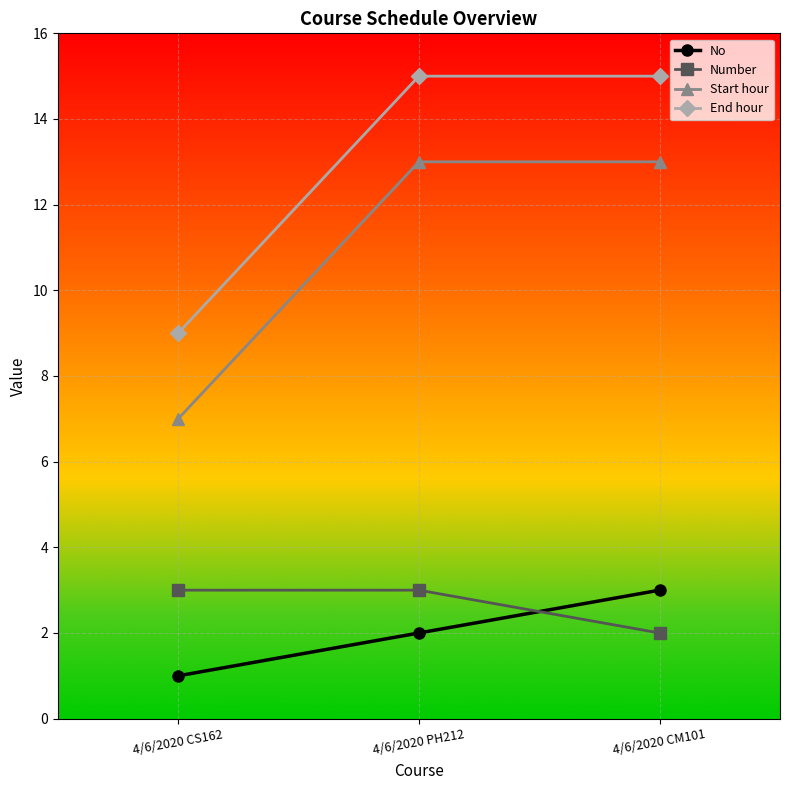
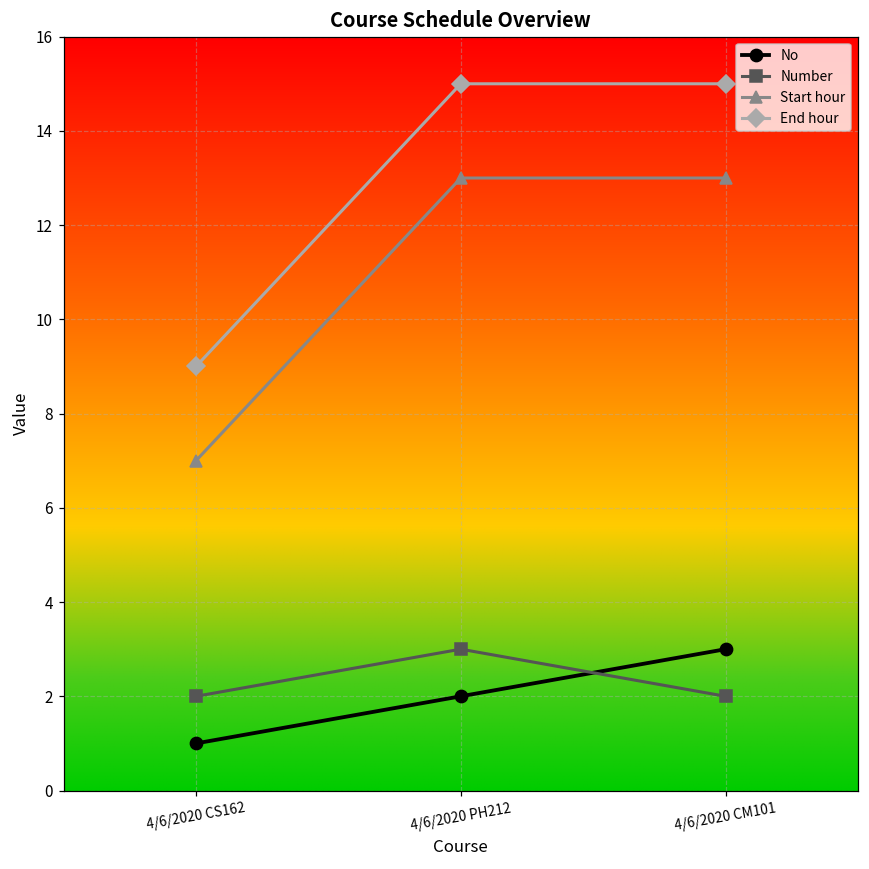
Number, 4/6/2020 CS162: 3 -> 2
